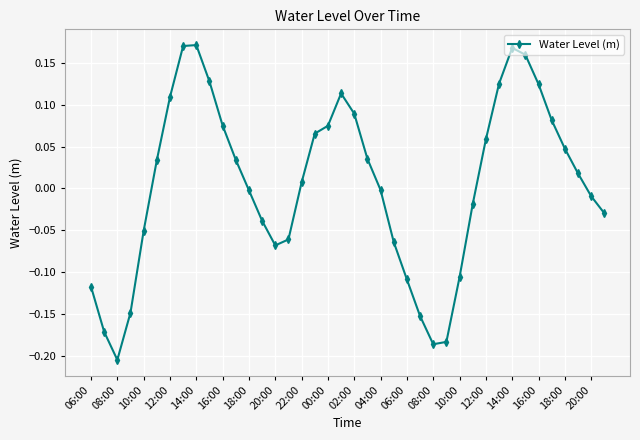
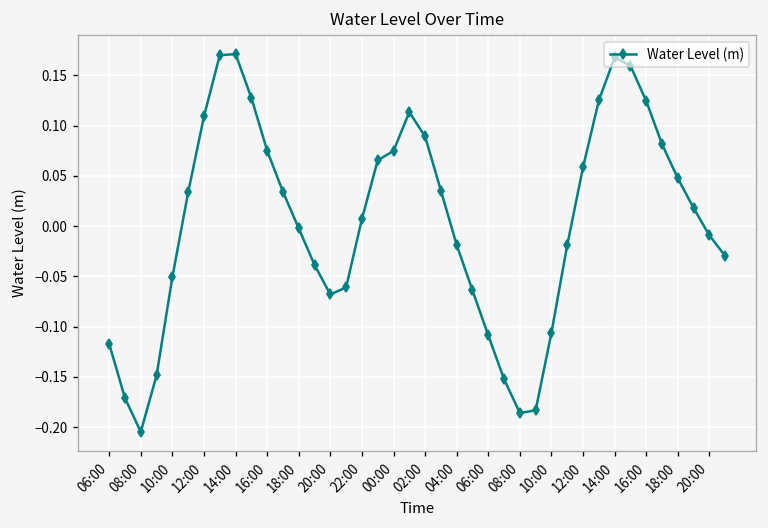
04:00: 0.00 -> -0.02
